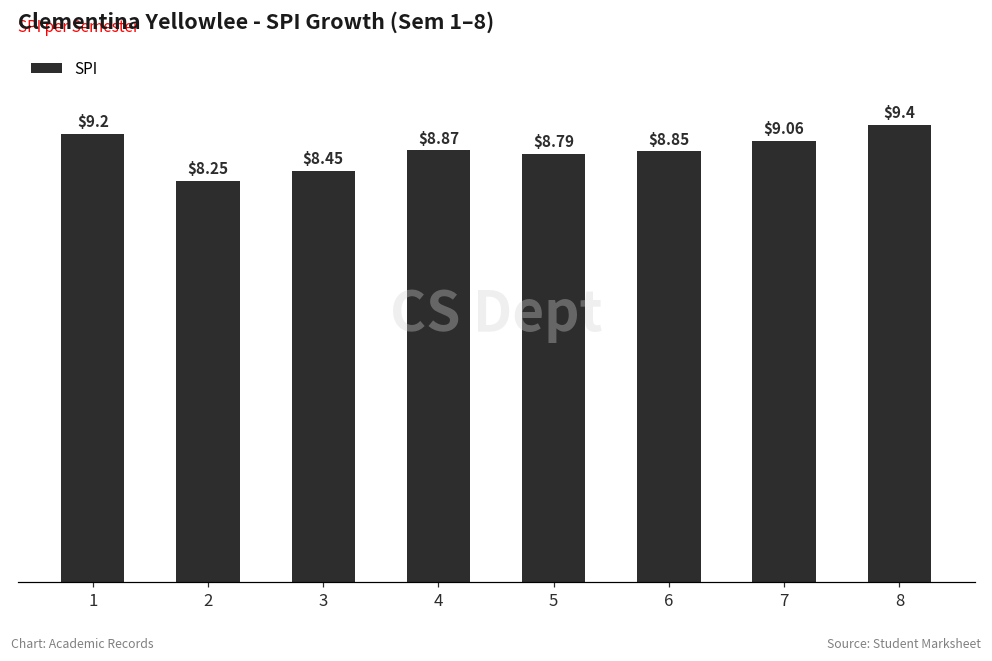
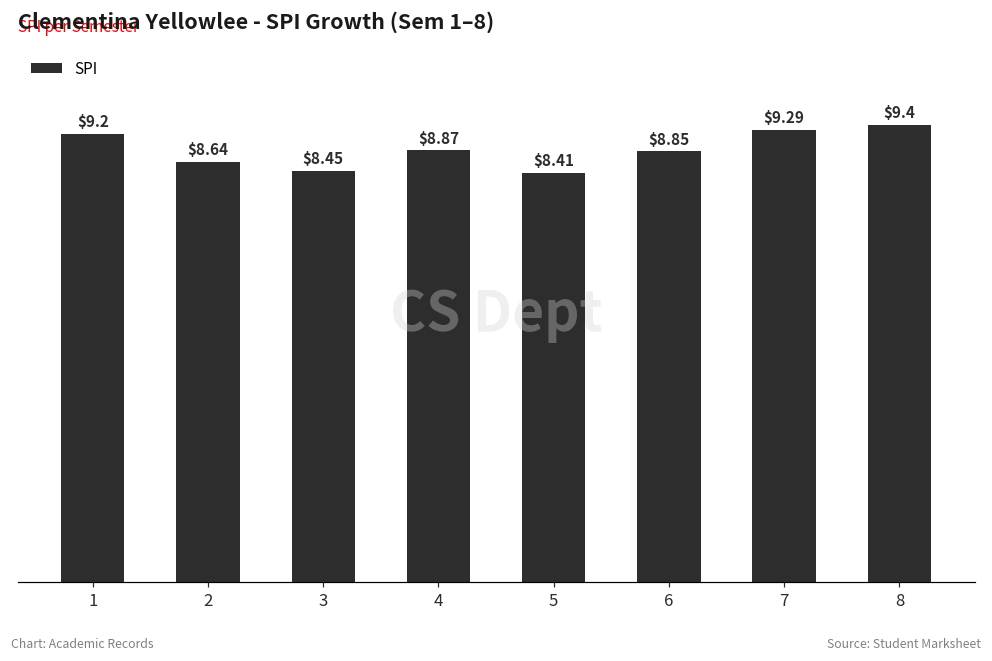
2: $8.25 -> $8.64
5: $8.79 -> $8.41
7: $9.06 -> $9.29
